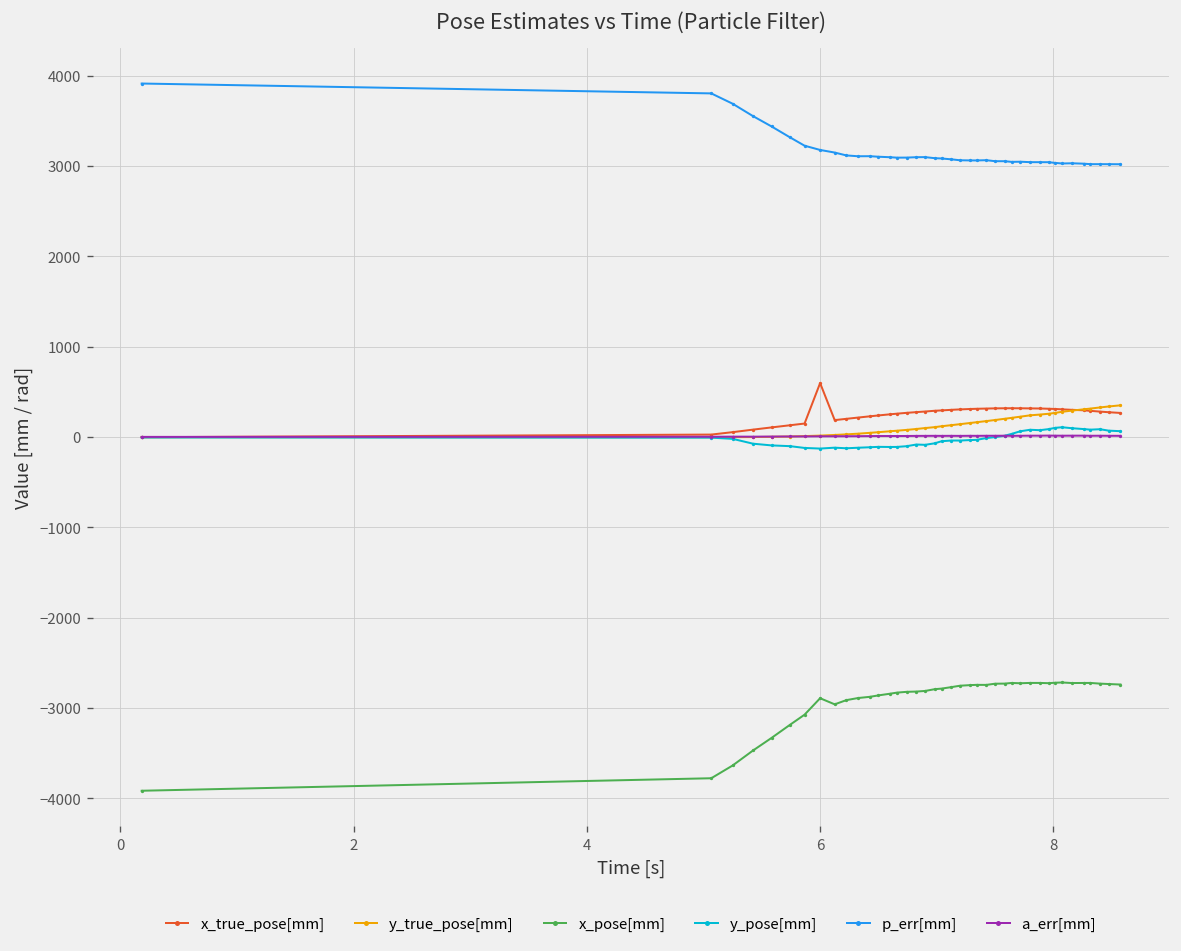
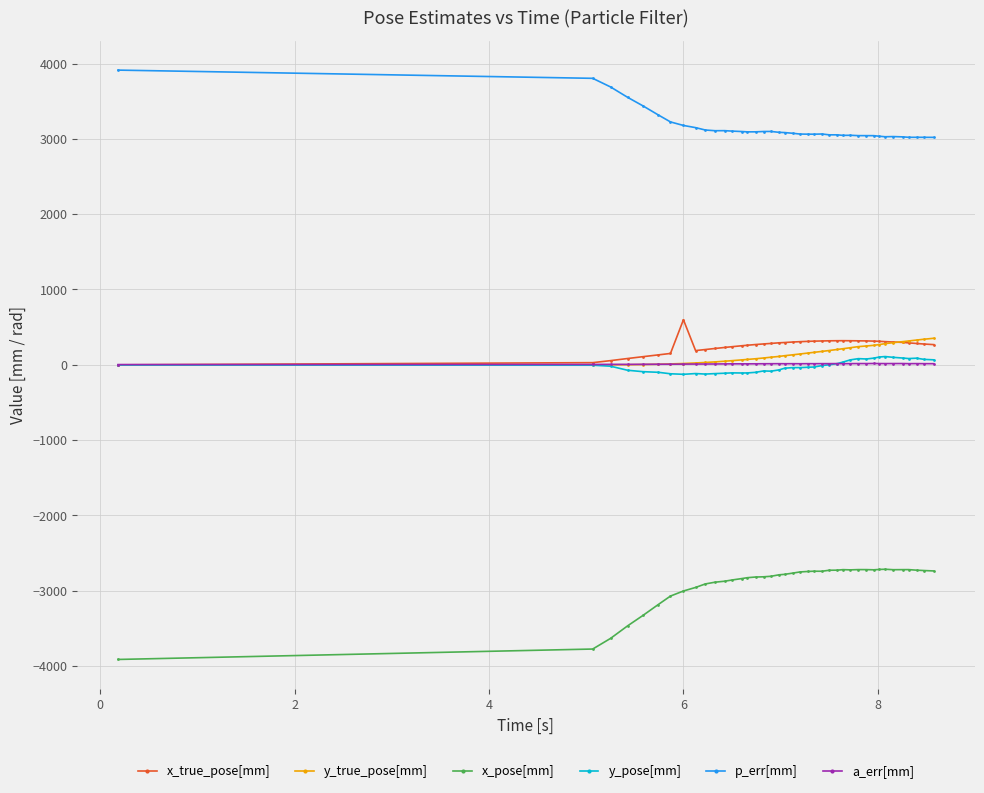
x_pose[mm], 6: -2900 -> -3000
